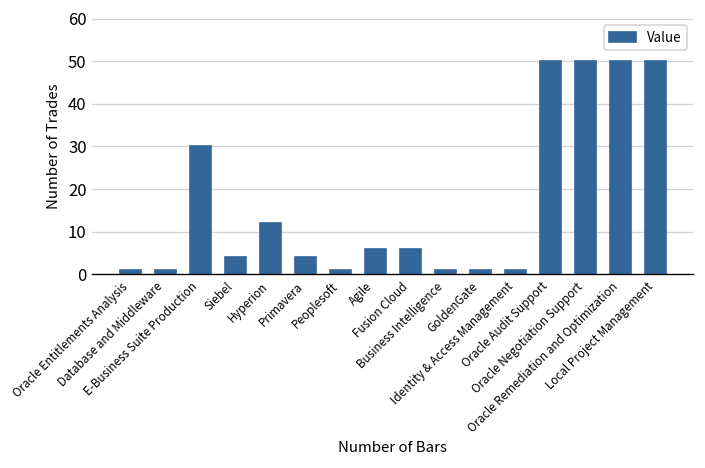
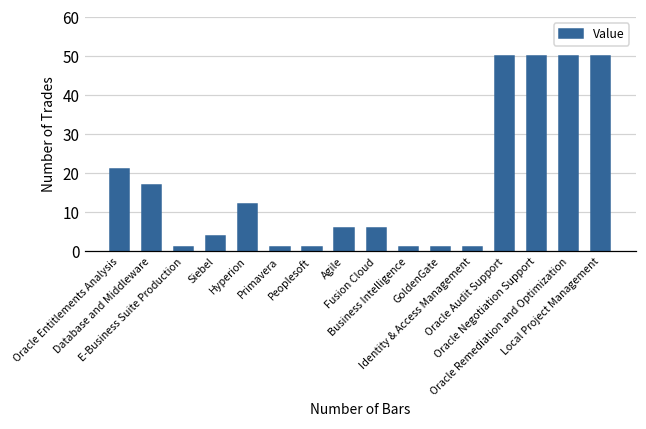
Oracle Entitlements Analysis: 1 -> 21
Database and Middleware: 1 -> 17
E-Business Suite Production: 30 -> 1
Primavera: 4 -> 1
